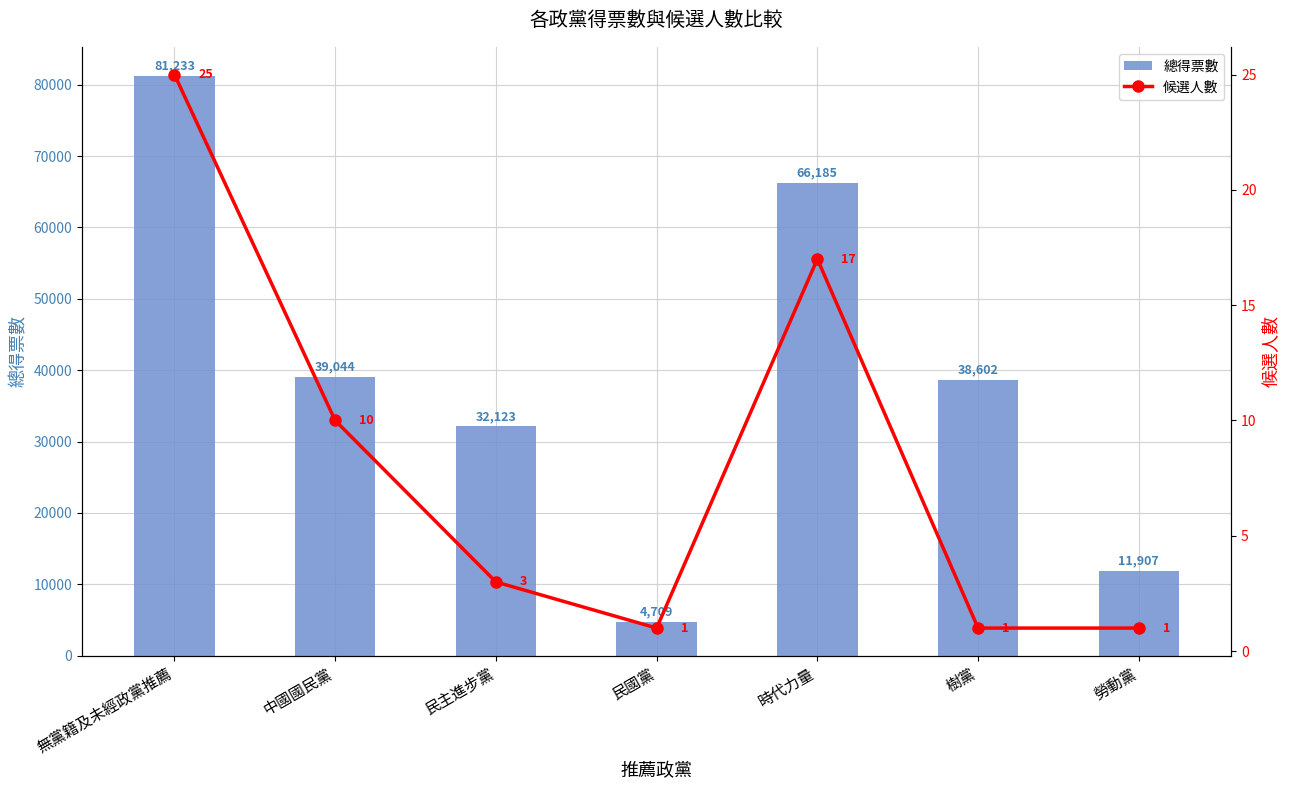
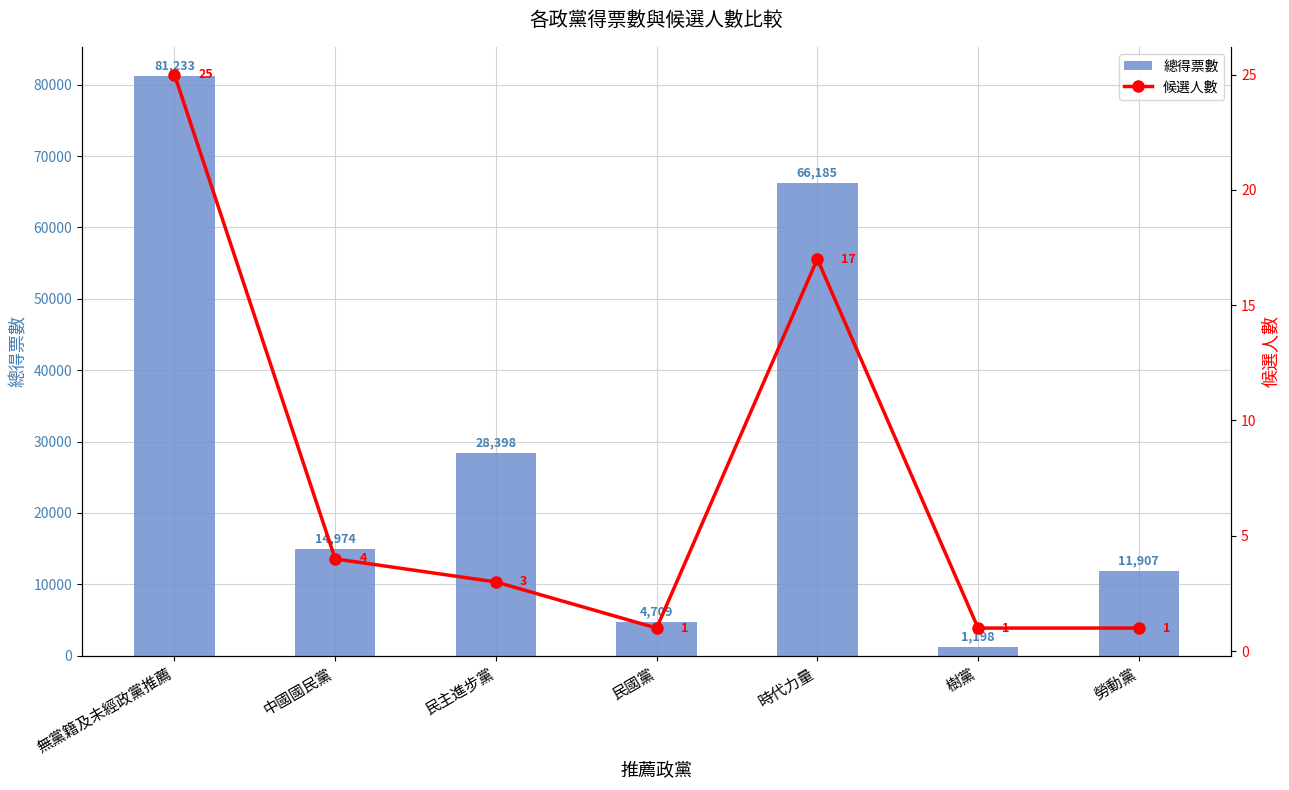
總得票數, 中國國民黨: 39,044 -> 14,974
總得票數, 民主進步黨: 32,123 -> 28,398
總得票數, 樹黨: 38,602 -> 1,198
候選人數, 中國國民黨: 10 -> 4
